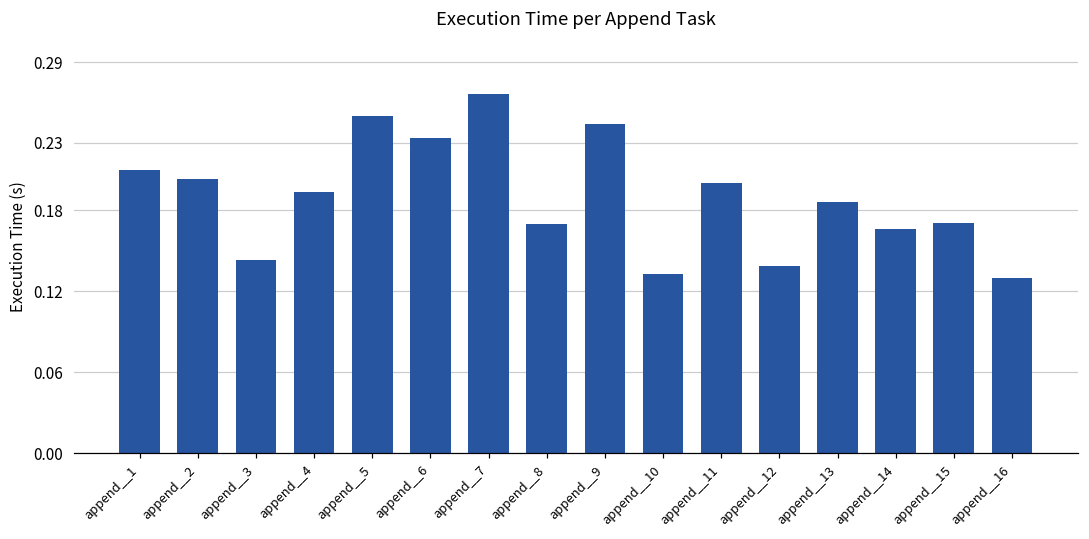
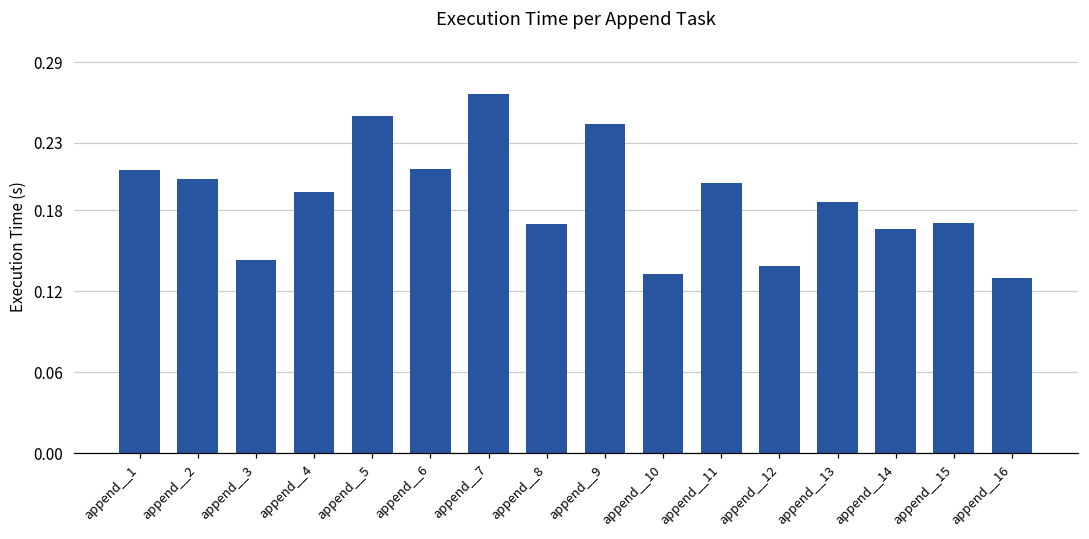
append__6: 0.234 -> 0.211
